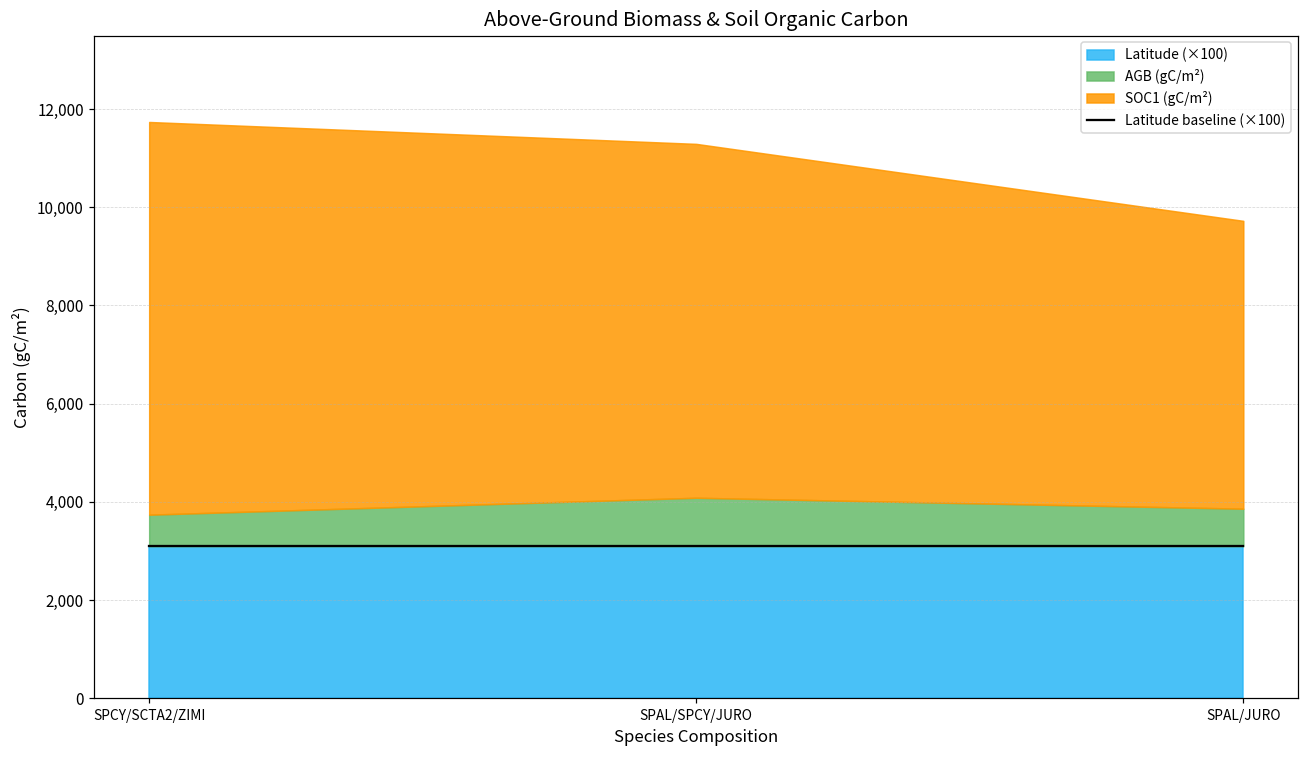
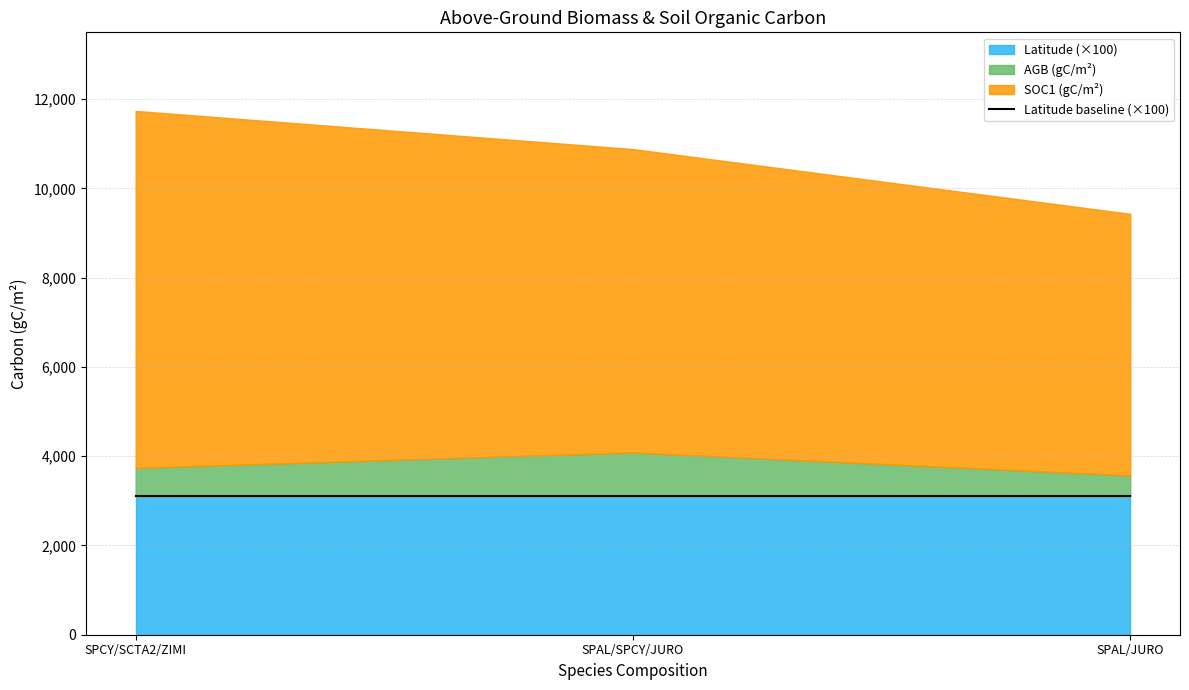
SOC1 (gC/m²), SPAL/SPCY/JURO: 7,200 -> 6,800
AGB (gC/m²), SPAL/JURO: 800 -> 500
